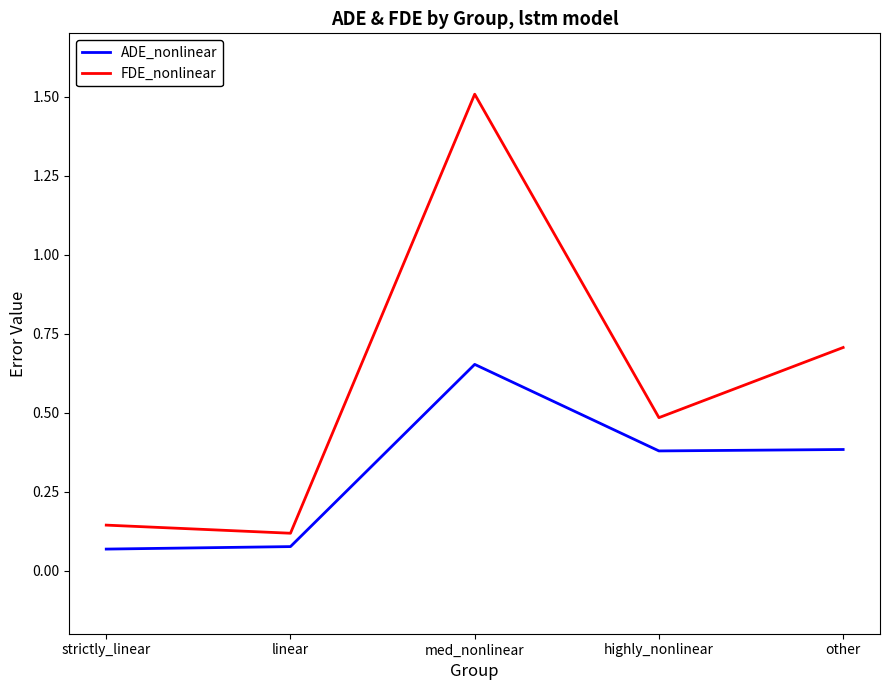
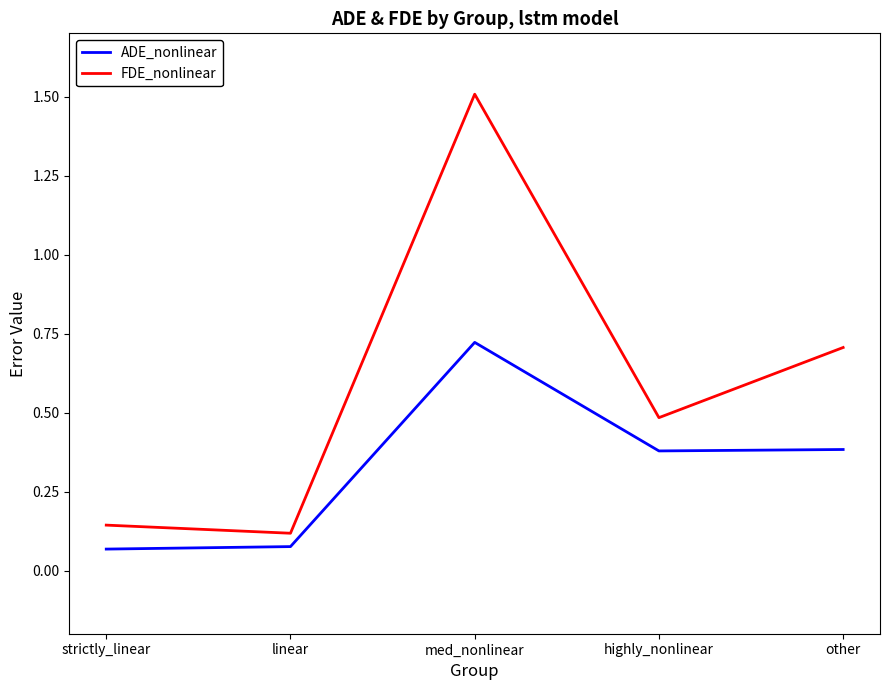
ADE_nonlinear, med_nonlinear: 0.65 -> 0.72
